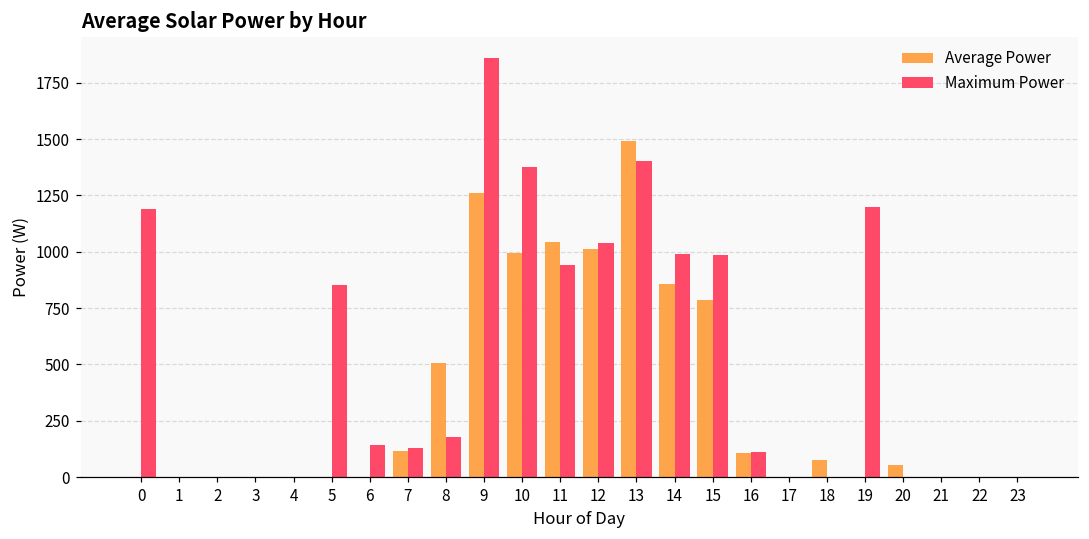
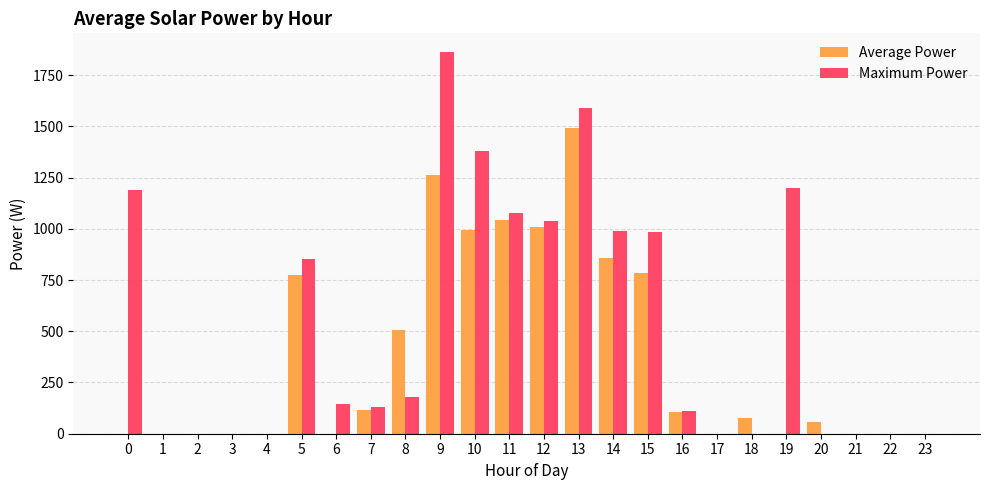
Average Power, 5: 0 -> 780
Maximum Power, 11: 940 -> 1080
Maximum Power, 13: 1400 -> 1590
